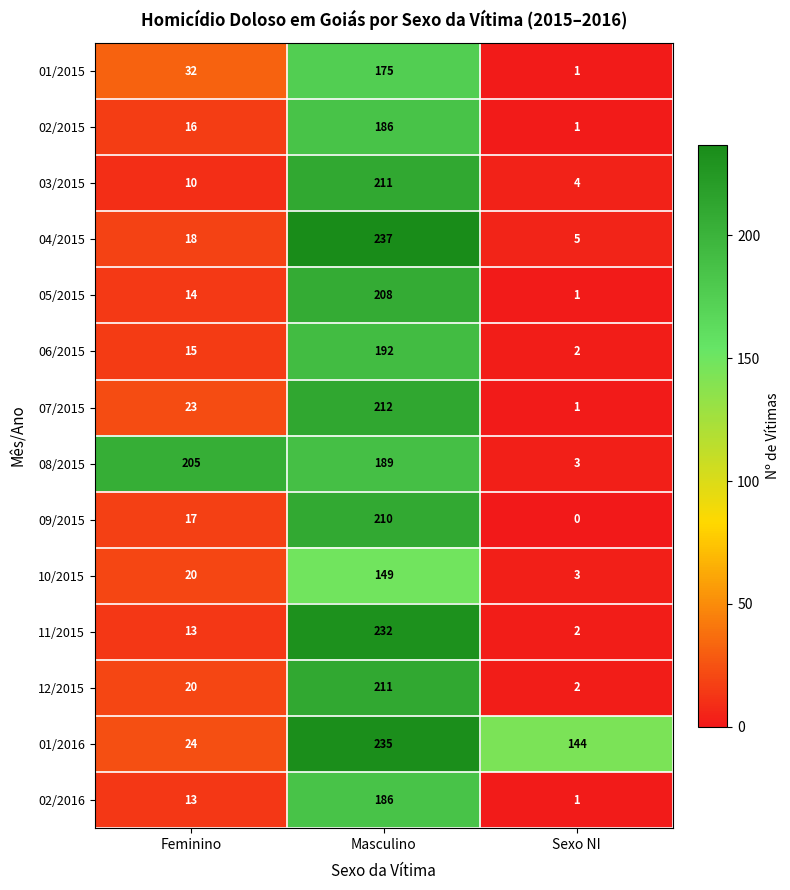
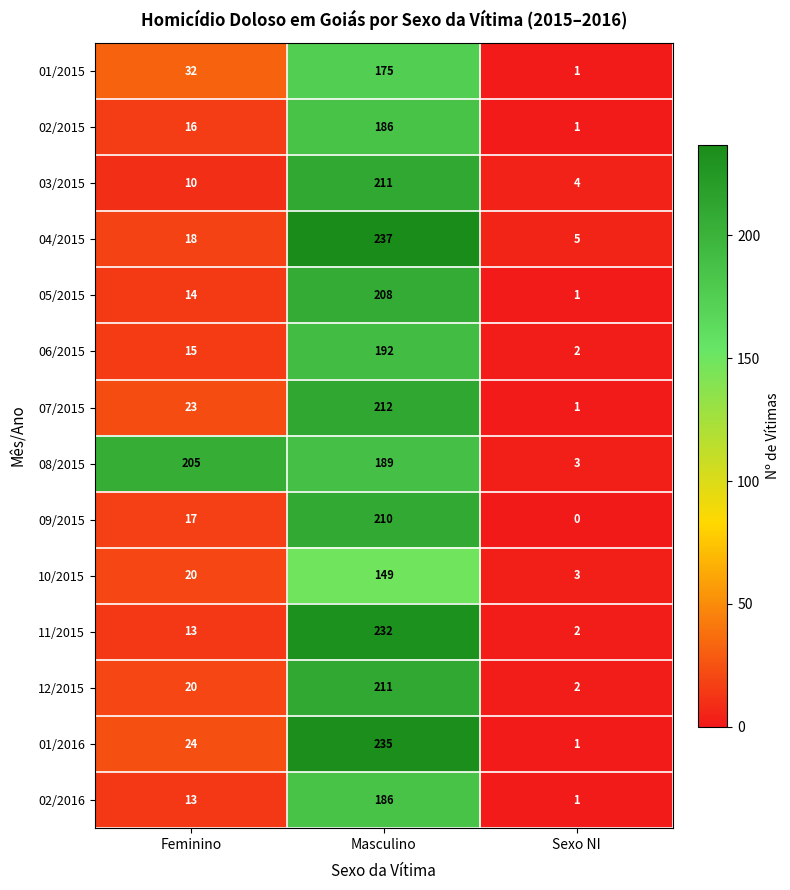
01/2016, Sexo NI: 144 -> 1
